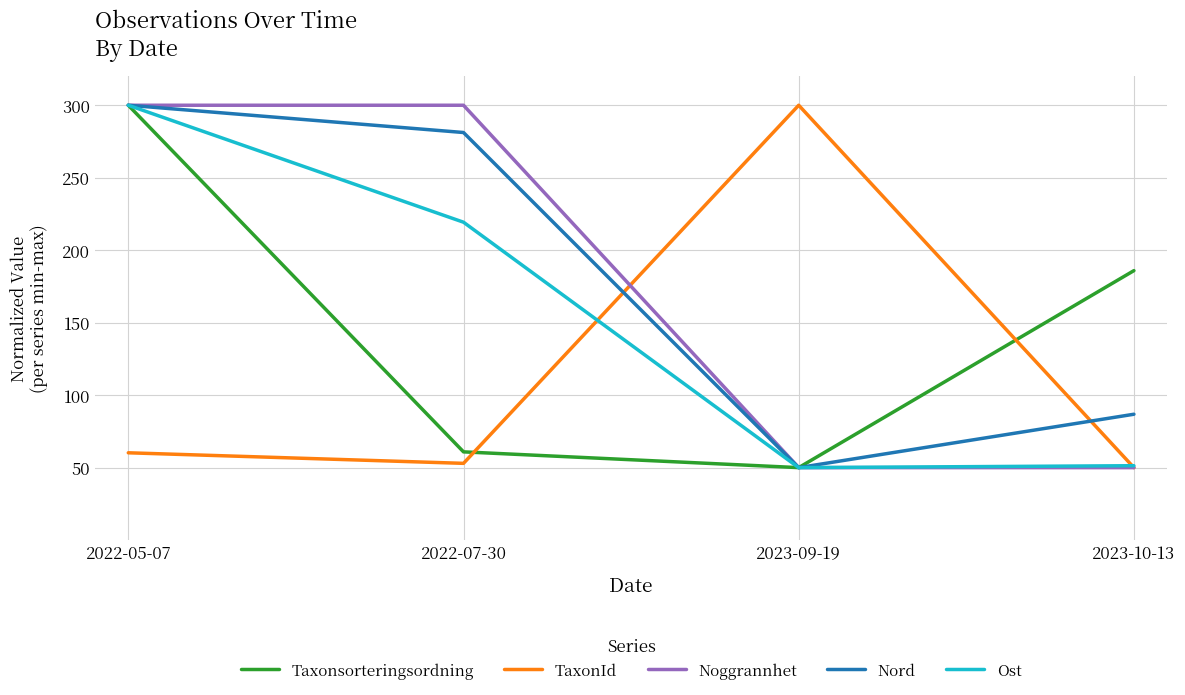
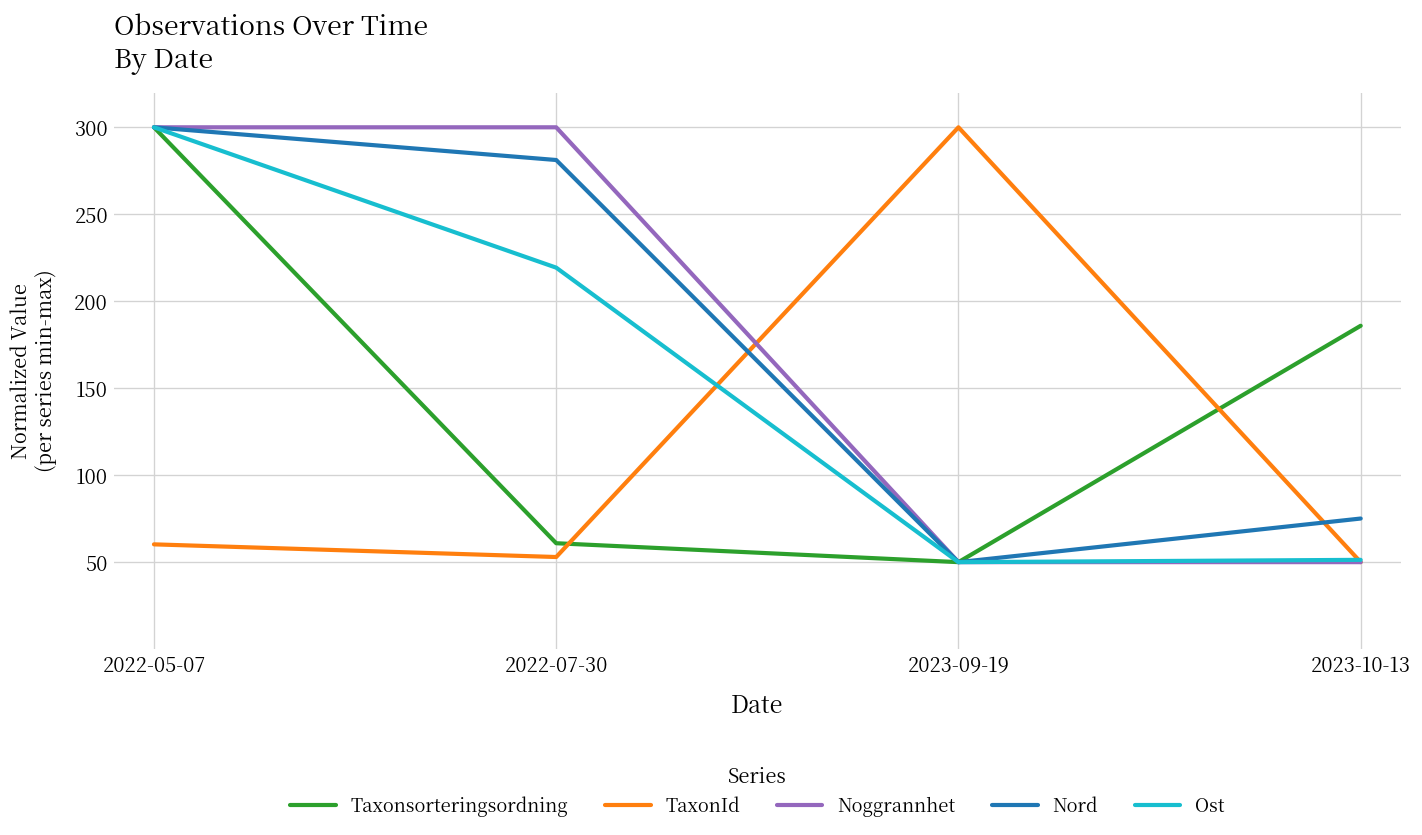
Nord, 2023-10-13: 87 -> 75
